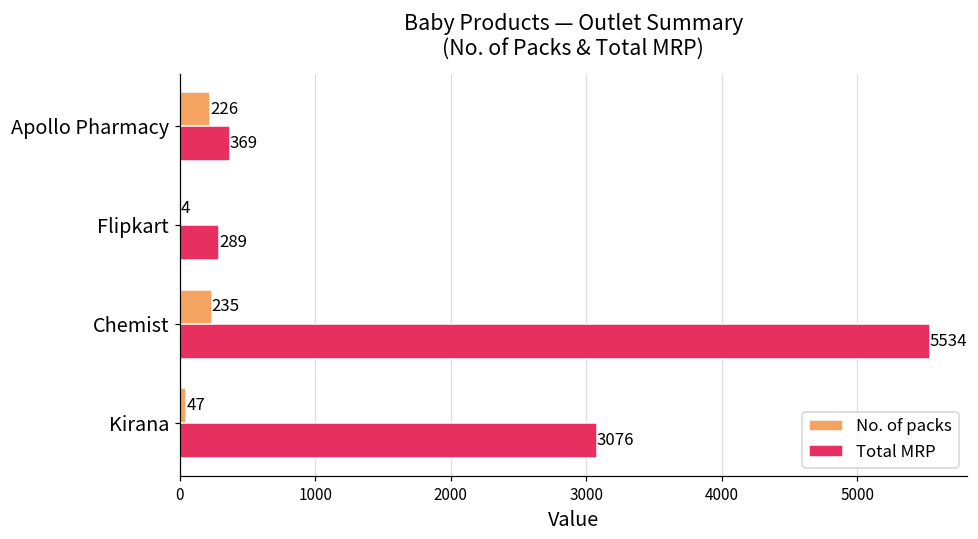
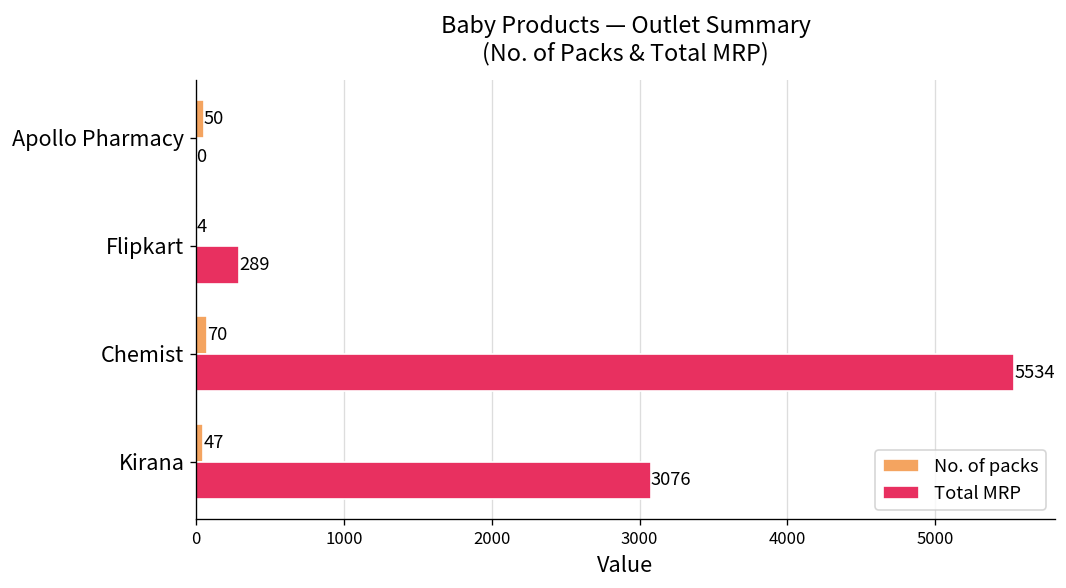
No. of packs, Apollo Pharmacy: 226 -> 50
Total MRP, Apollo Pharmacy: 369 -> 0
No. of packs, Chemist: 235 -> 70
